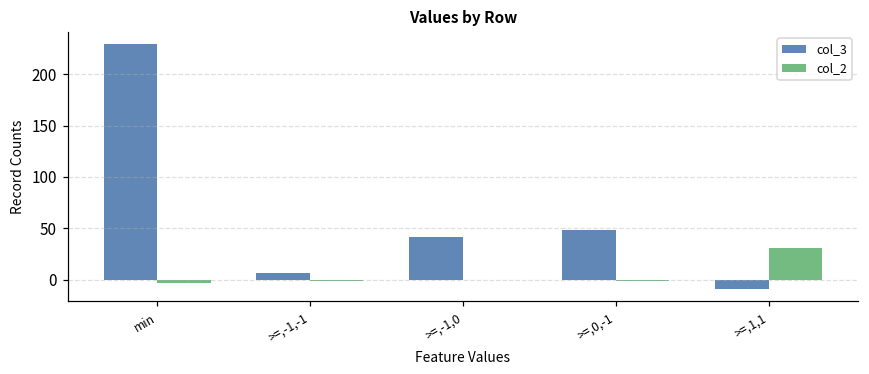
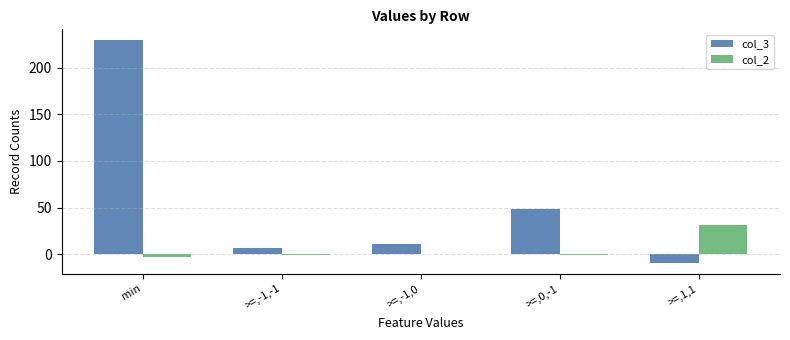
col_3, >=,-1,0: 40 -> 10
